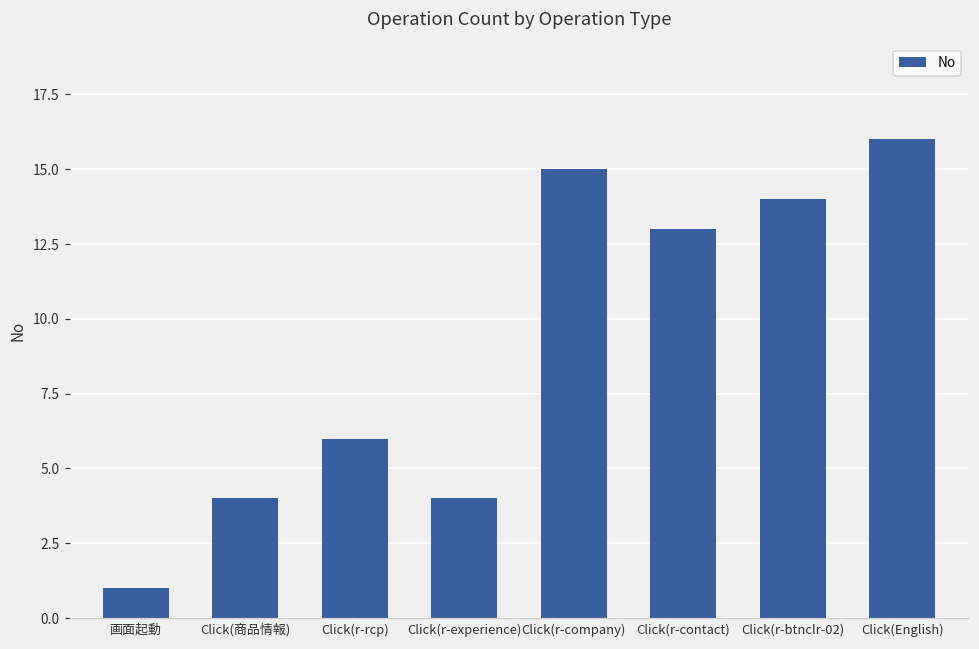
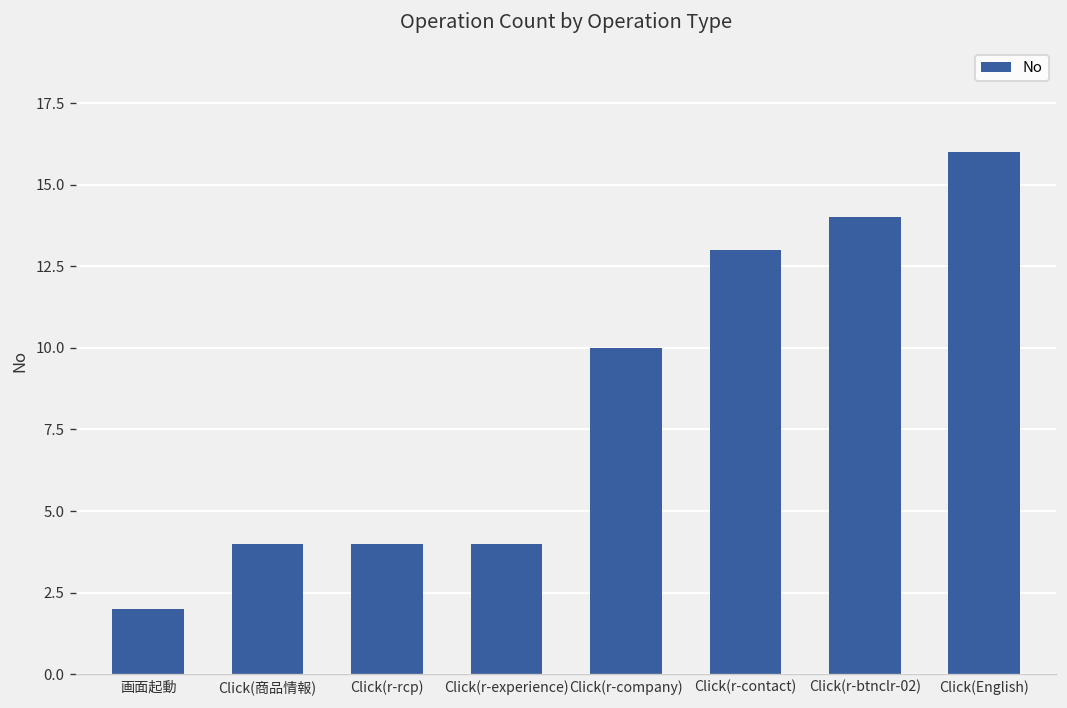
画面起動: 1 -> 2
Click(r-rcp): 6 -> 4
Click(r-company): 15 -> 10
